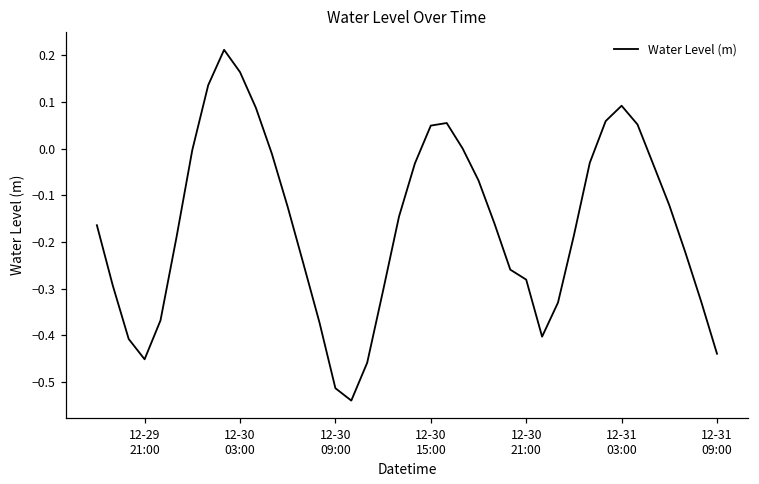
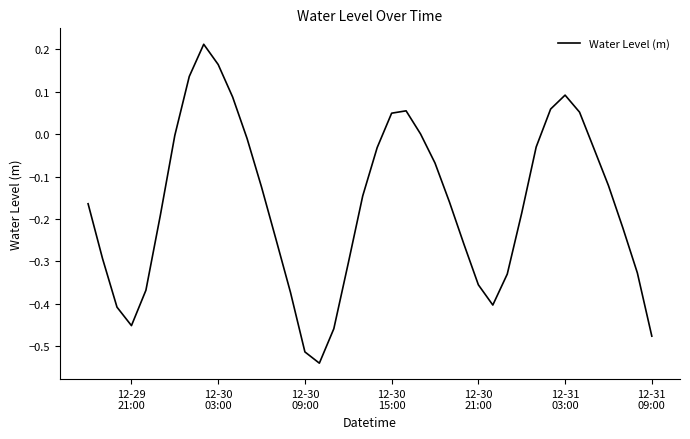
12-30 21:00: -0.28 -> -0.36
12-31 09:00: -0.44 -> -0.48
